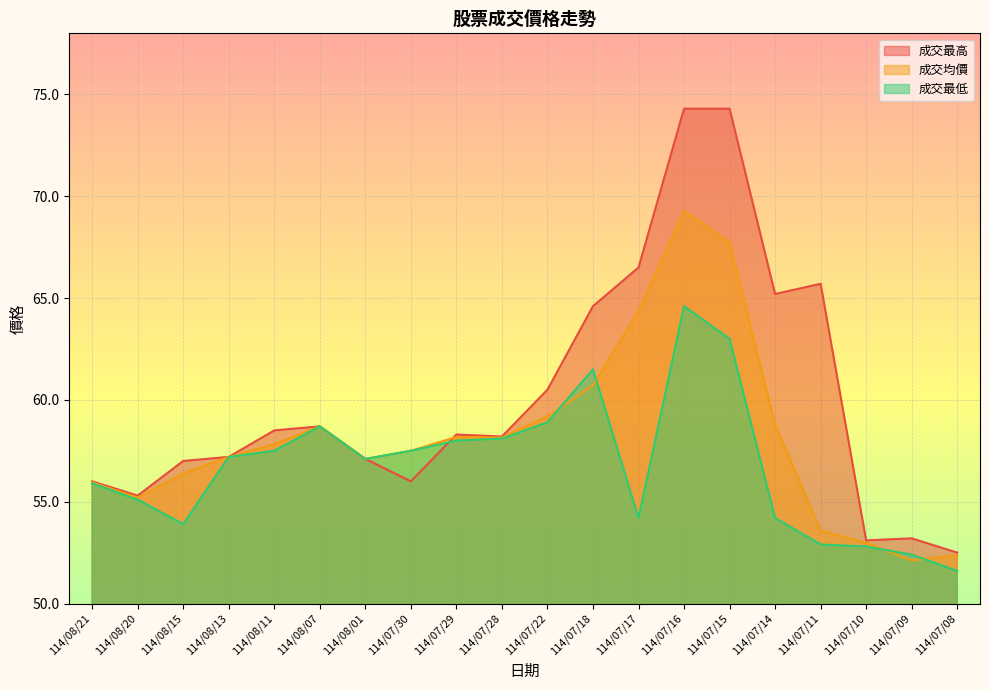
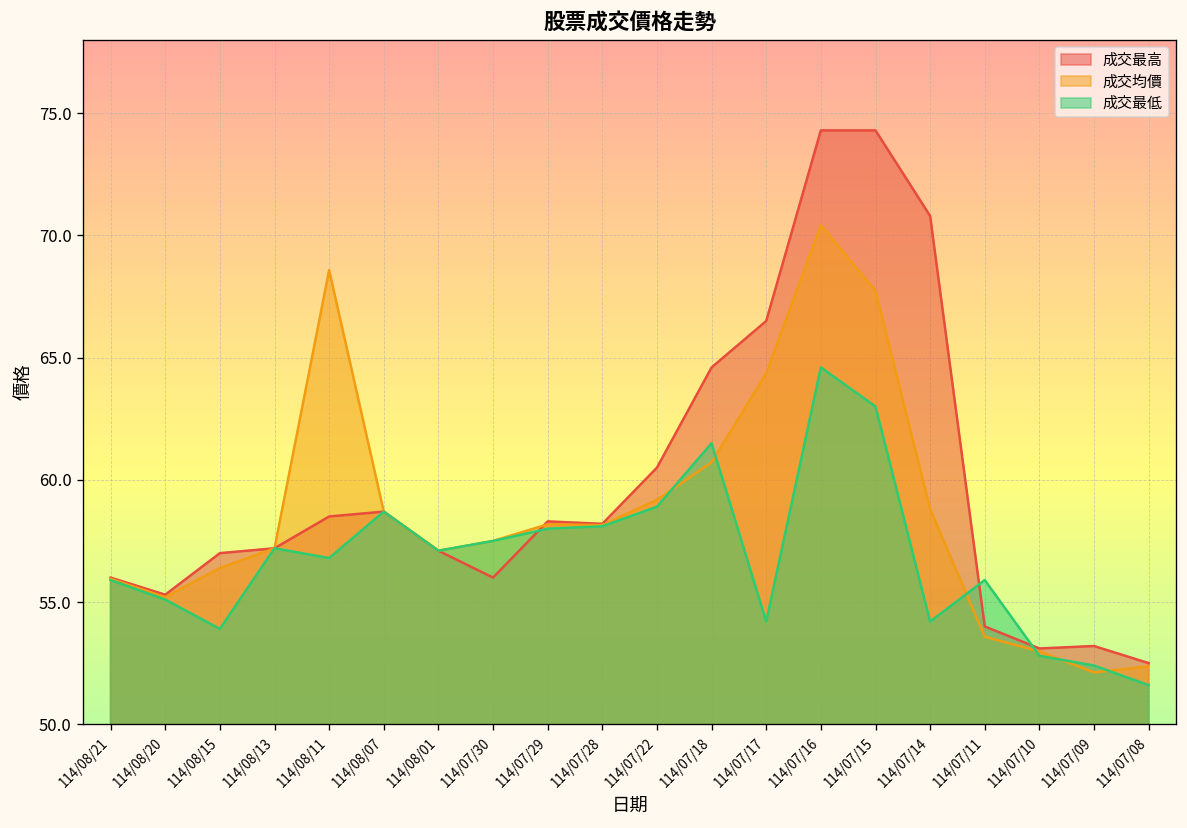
成交均價, 114/08/11: 57.8 -> 68.6
成交最低, 114/08/11: 57.5 -> 56.8
成交均價, 114/07/16: 69.3 -> 70.4
成交最高, 114/07/14: 65.2 -> 70.8
成交最高, 114/07/11: 65.7 -> 54.0
成交最低, 114/07/11: 52.9 -> 55.9
